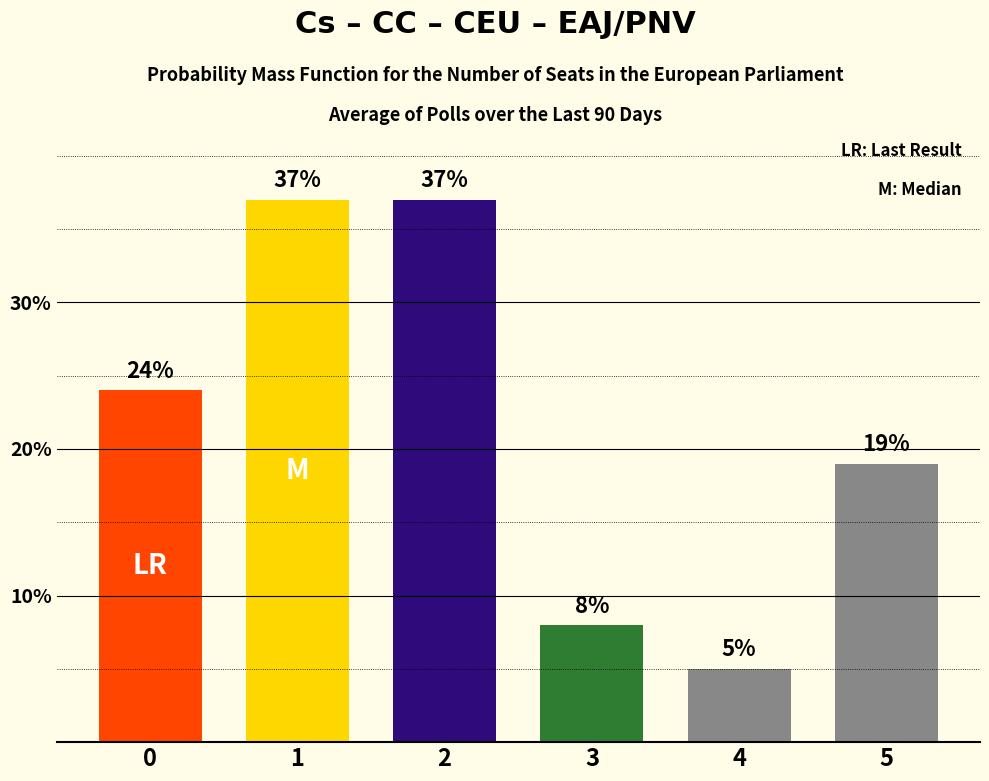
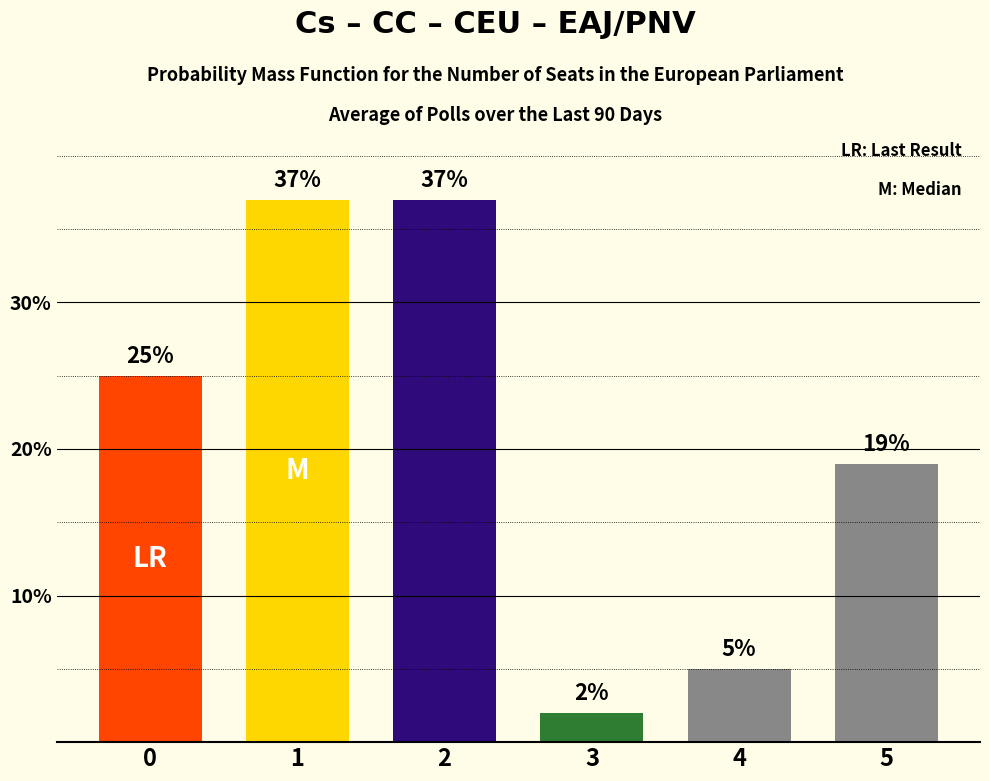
0: 24% -> 25%
3: 8% -> 2%
